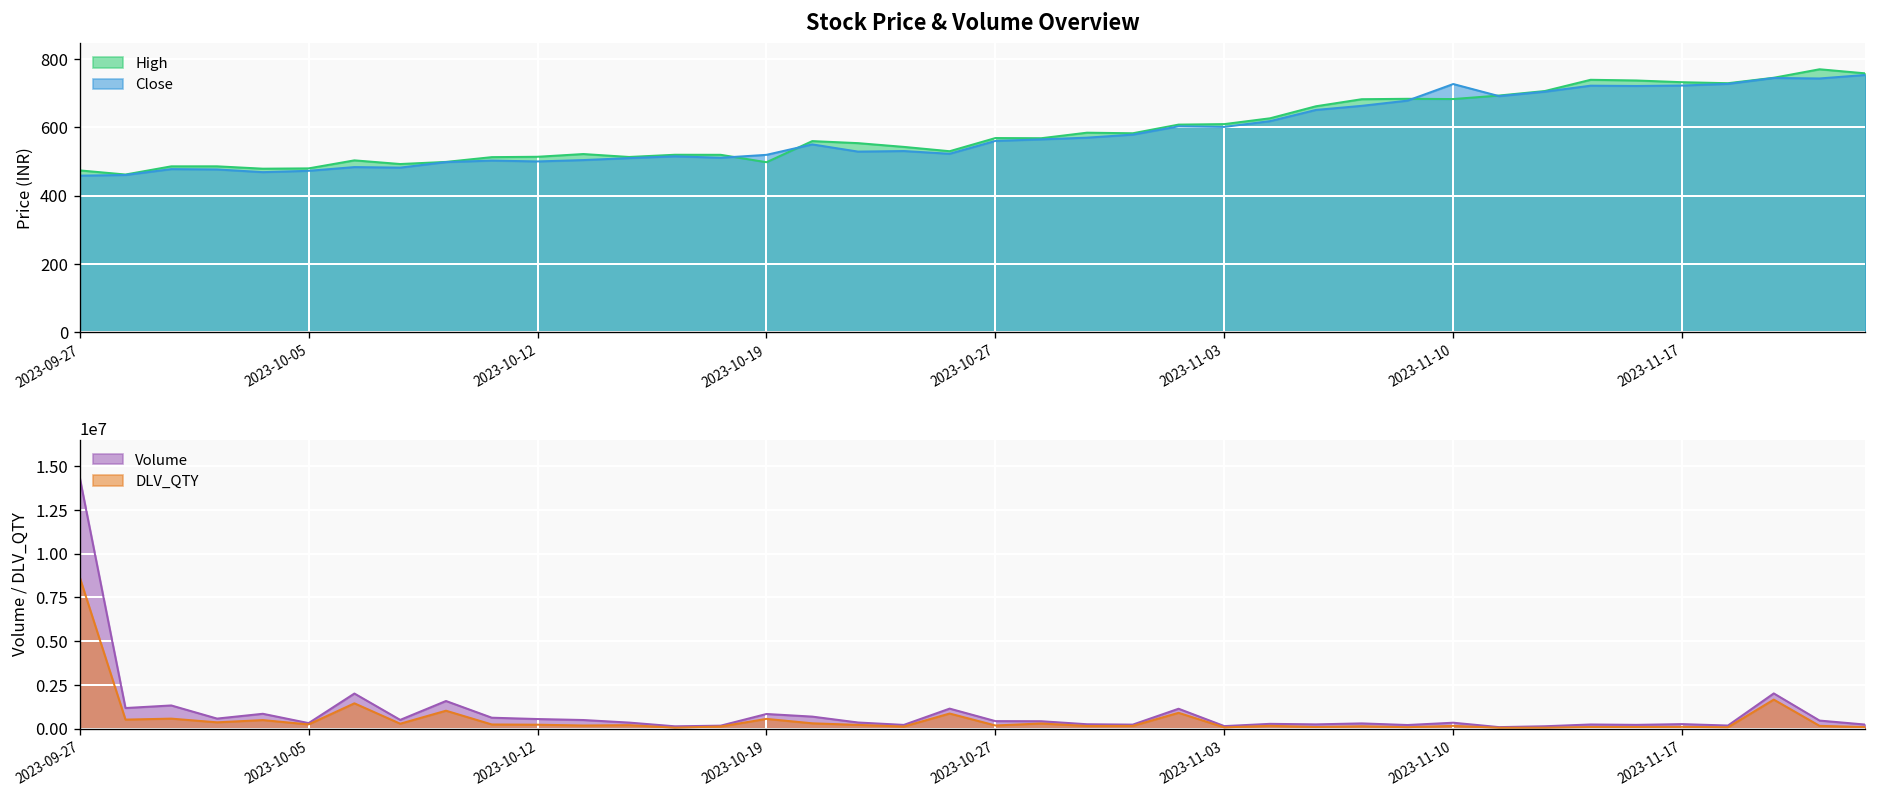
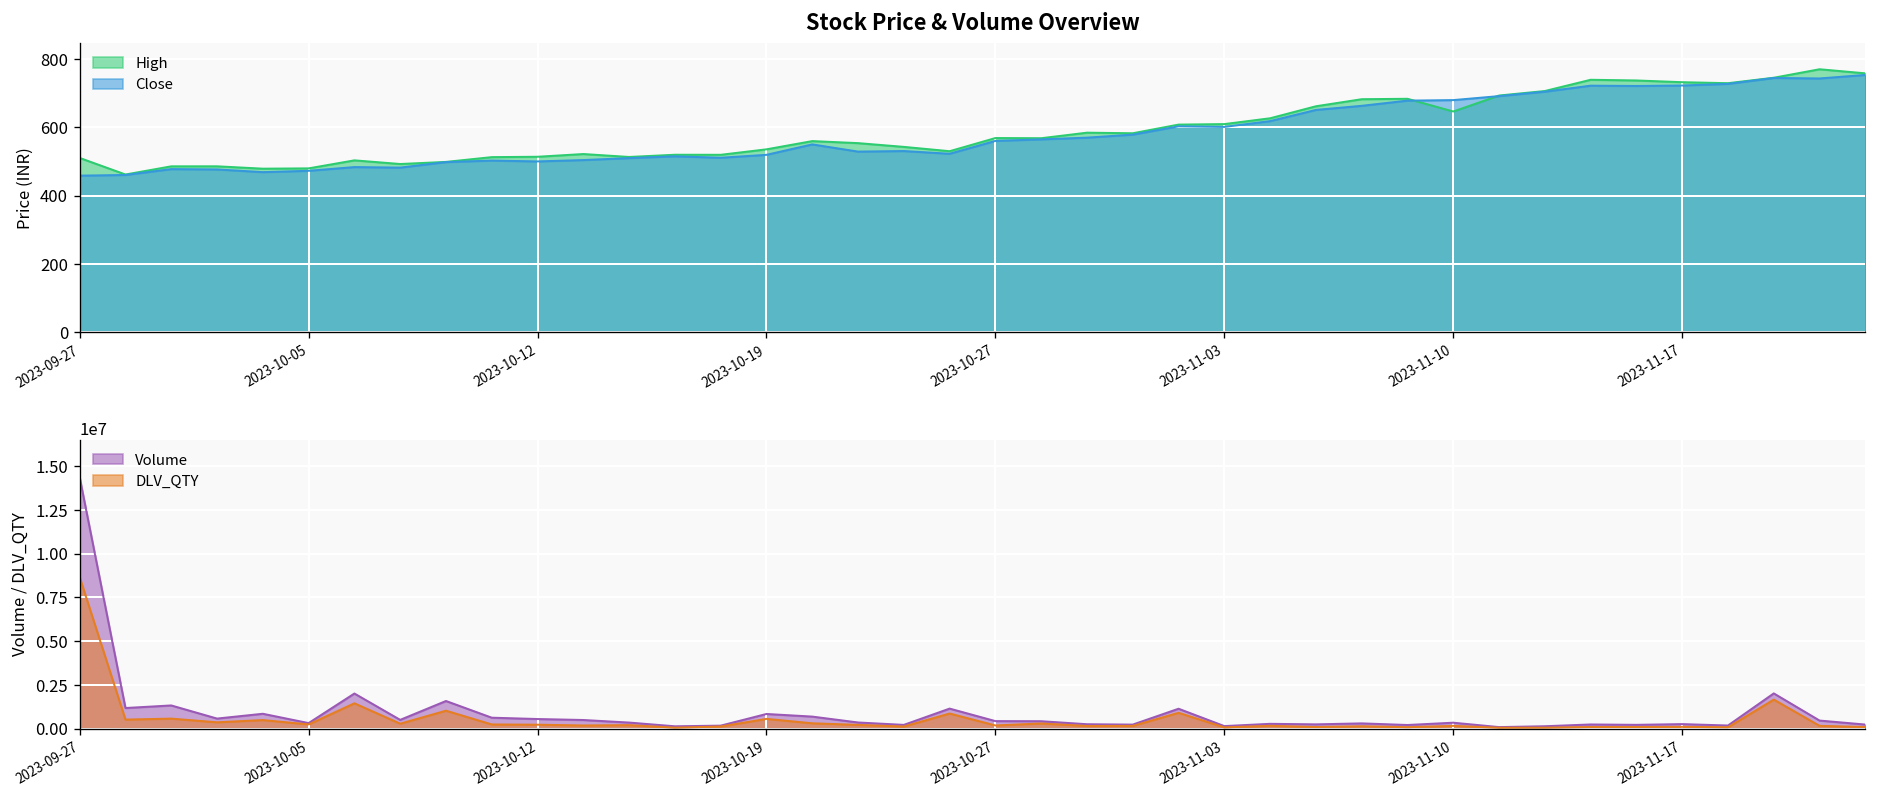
Stock Price & Volume Overview, High, 2023-09-27: 470 -> 510
Stock Price & Volume Overview, High, 2023-10-19: 500 -> 540
Stock Price & Volume Overview, High, 2023-11-10: 680 -> 650
Stock Price & Volume Overview, Close, 2023-11-10: 730 -> 680
